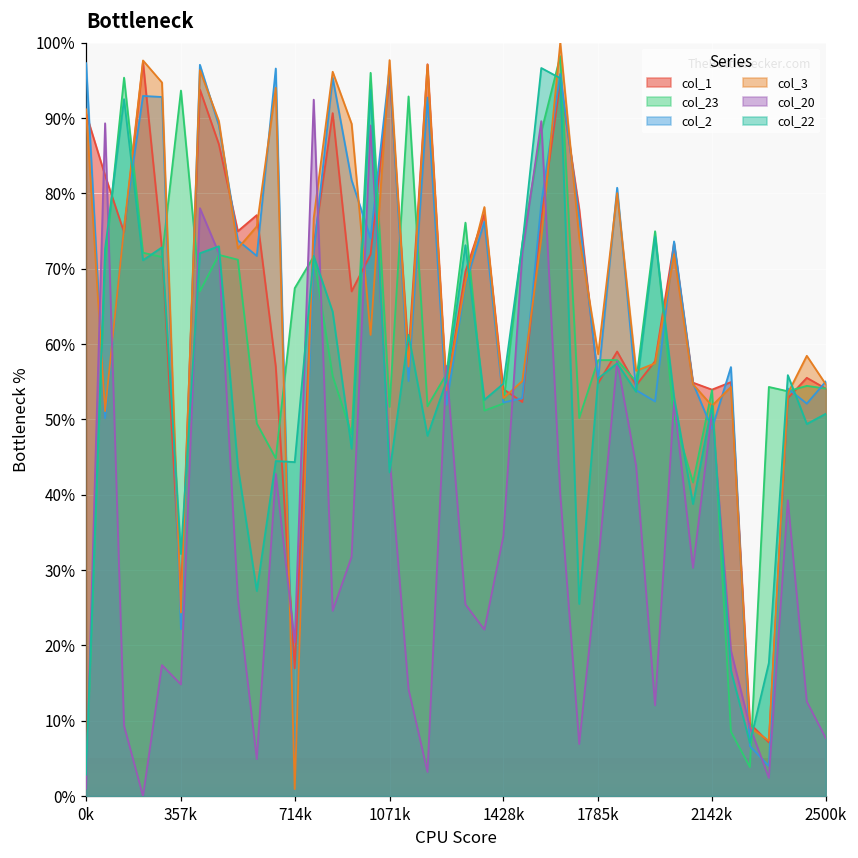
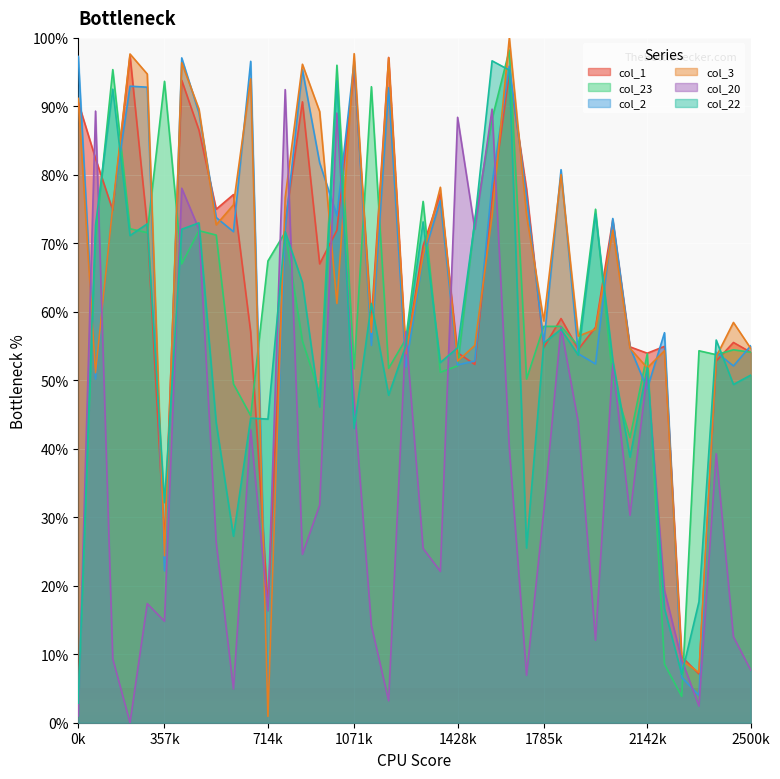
col_20, 714k: 20% -> 16%
col_20, 1071k: 45% -> 47%
col_20, 1428k: 34% -> 88%
